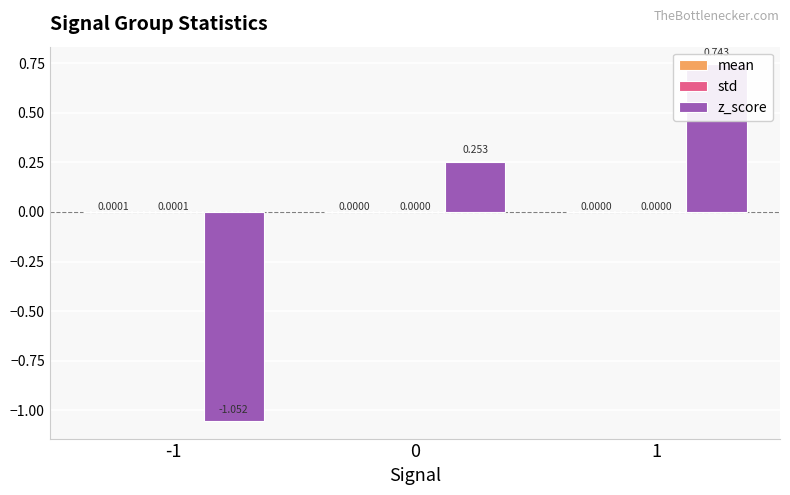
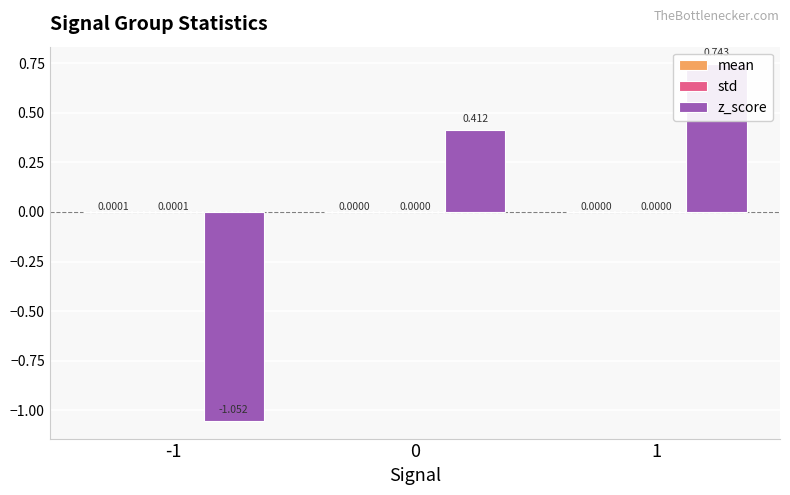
z_score, 0: 0.253 -> 0.412
